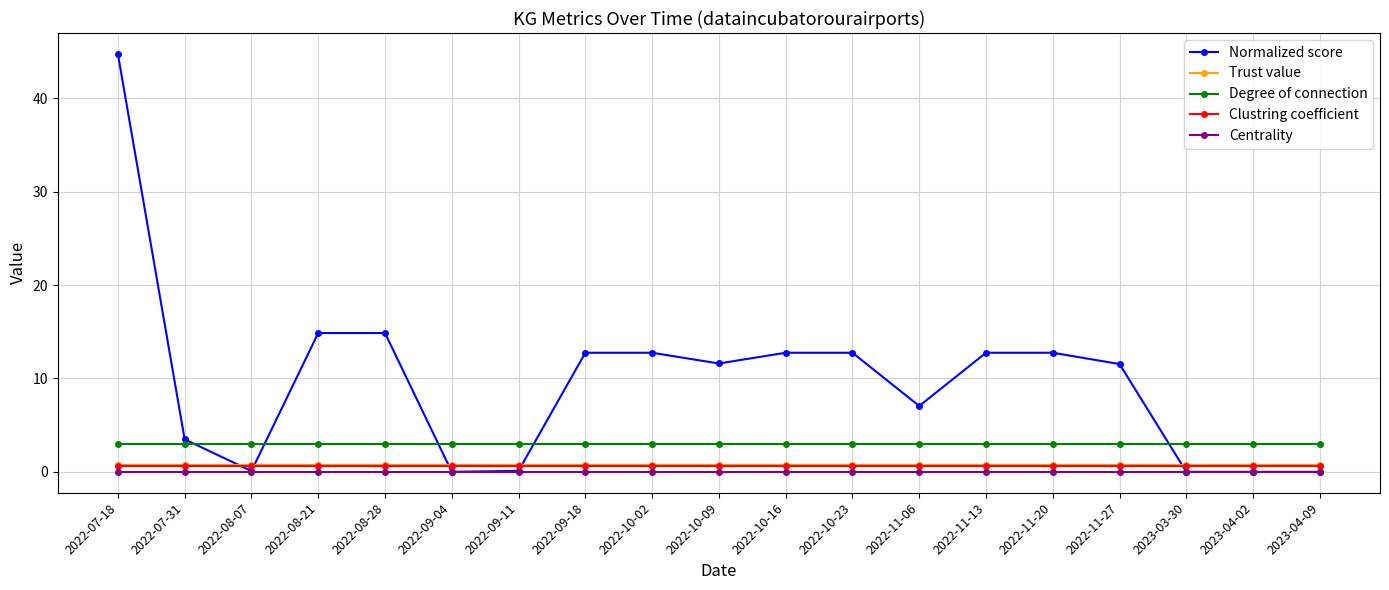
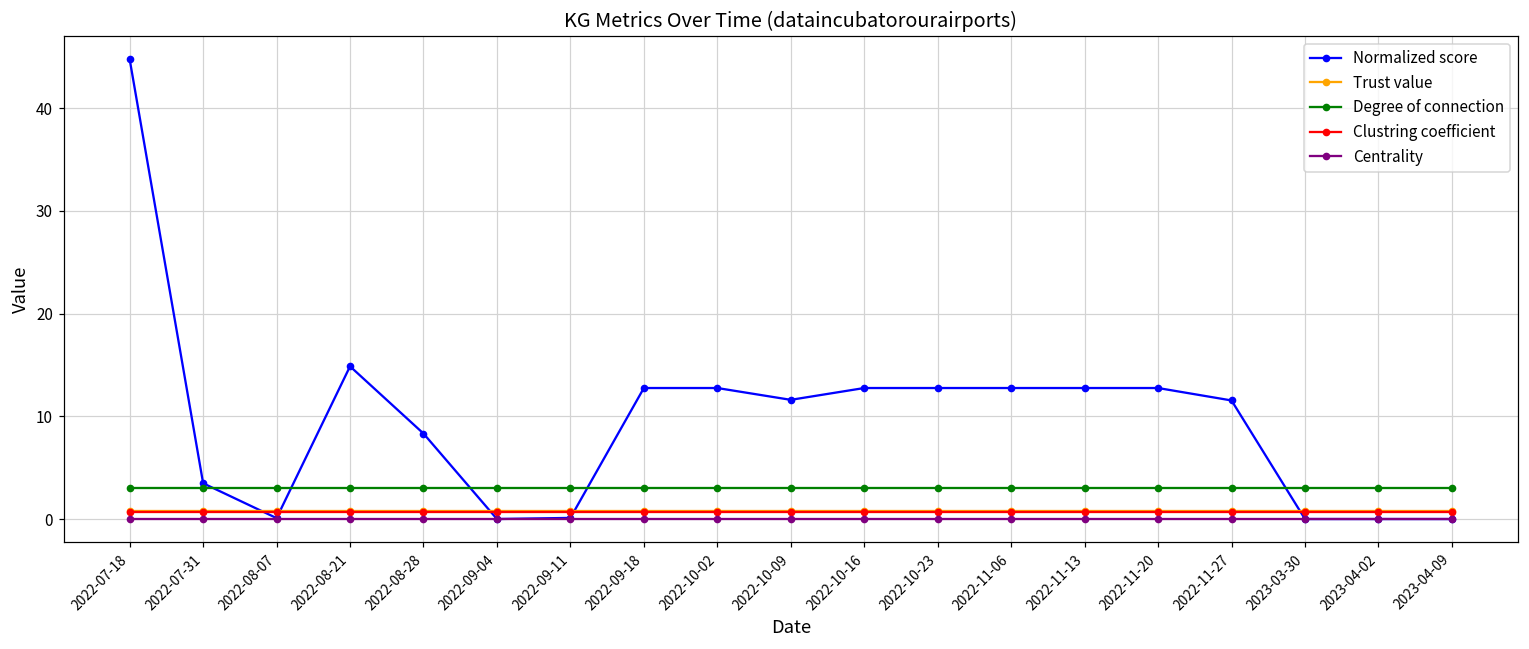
Normalized score, 2022-08-28: 15 -> 8
Normalized score, 2022-11-06: 7 -> 13
